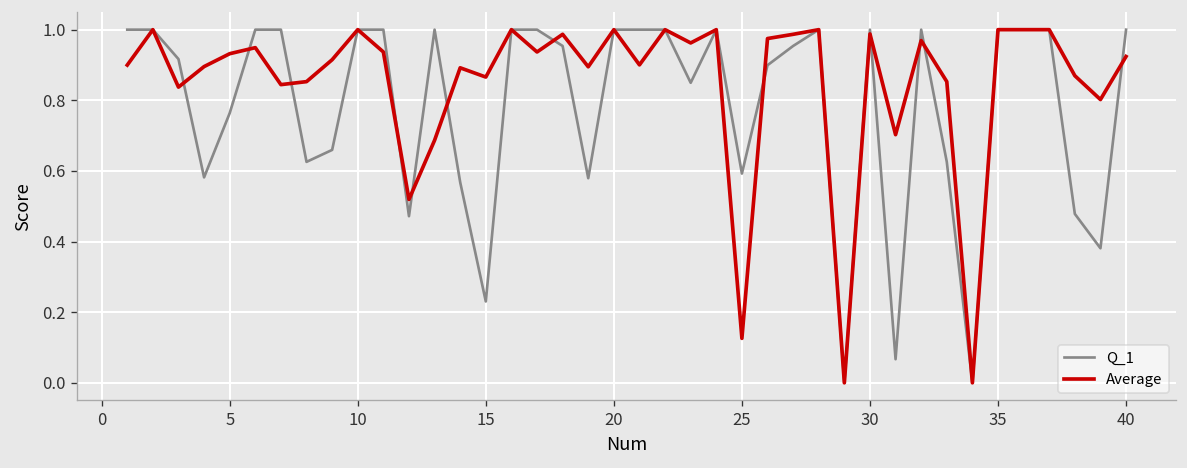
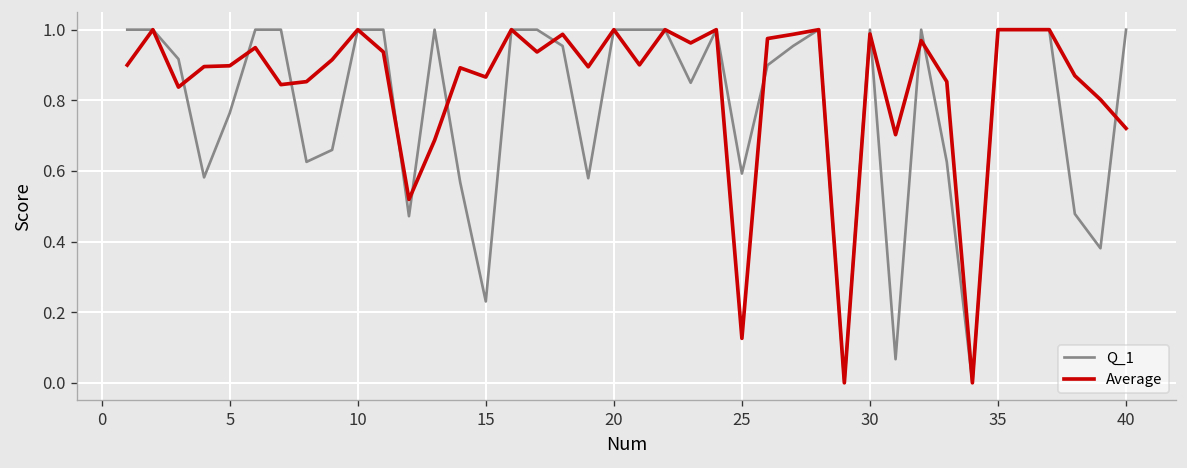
Average, 5: 0.93 -> 0.90
Average, 40: 0.92 -> 0.72
